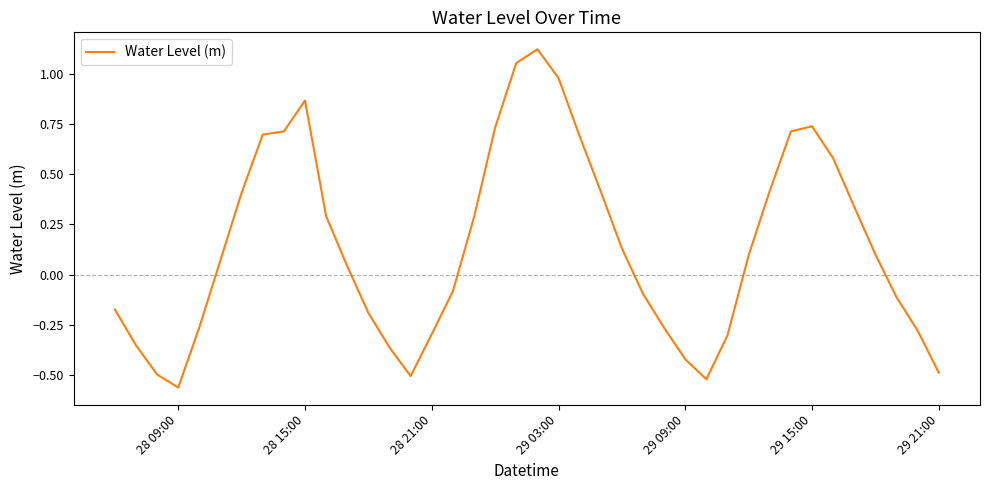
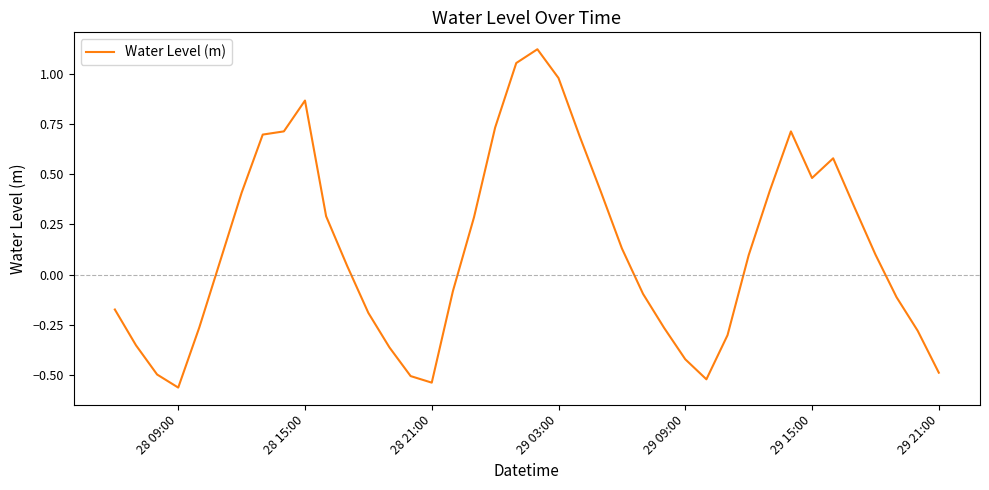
28 21:00: -0.30 -> -0.54
29 15:00: 0.74 -> 0.48
